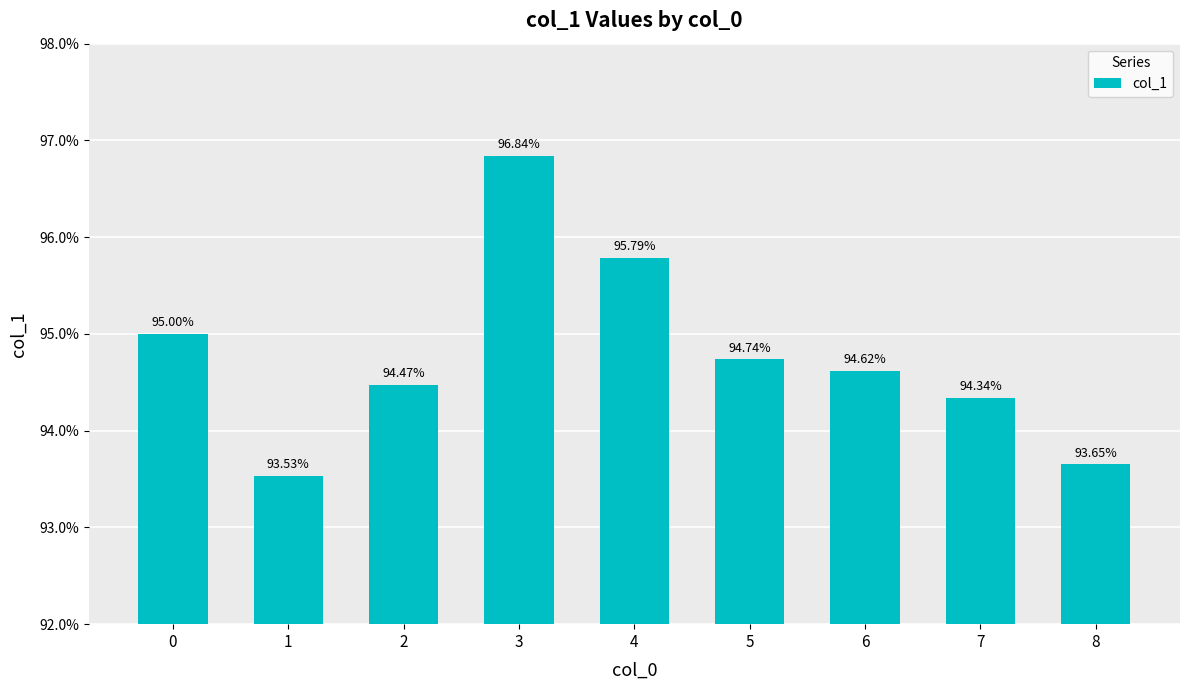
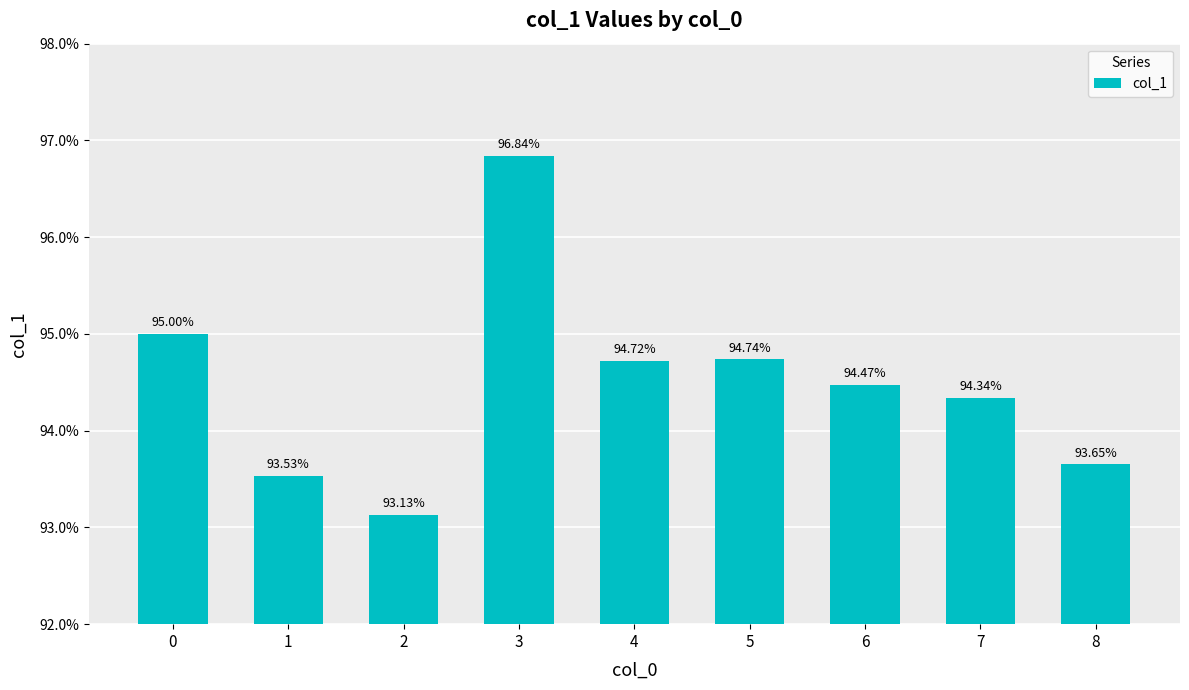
2: 94.47% -> 93.13%
4: 95.79% -> 94.72%
6: 94.62% -> 94.47%
